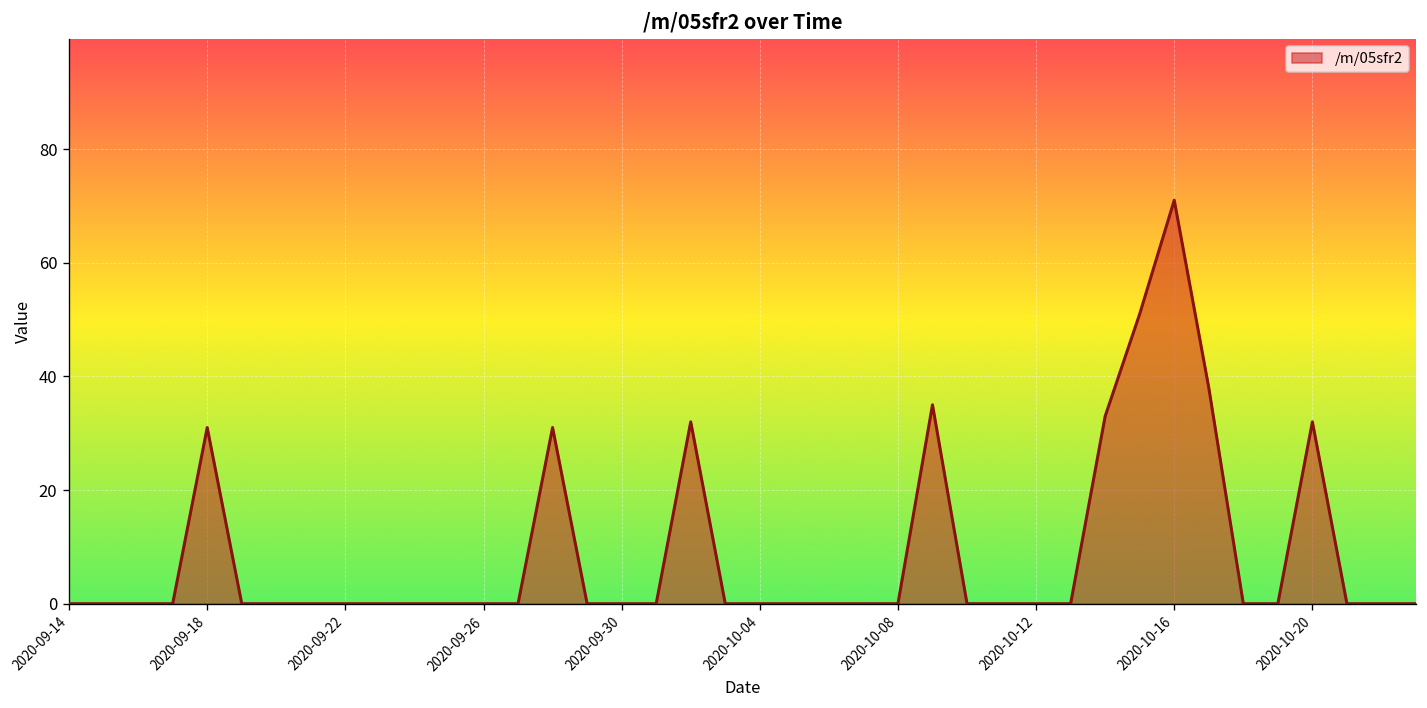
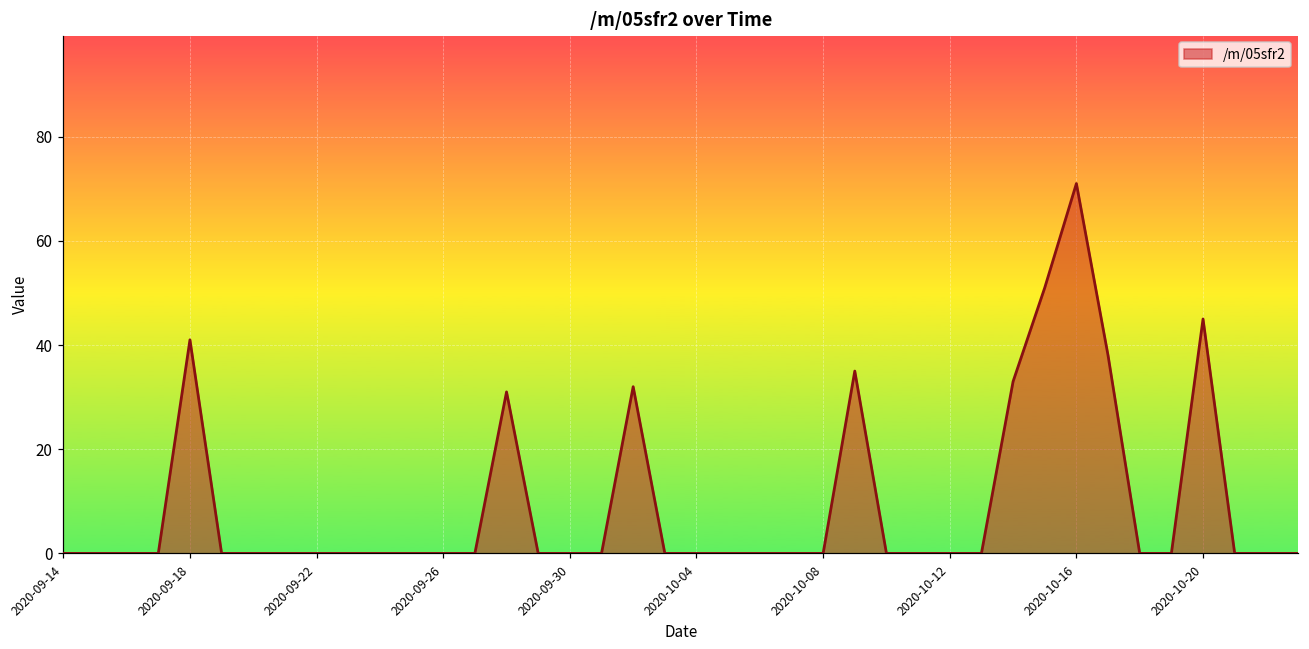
2020-09-18: 31 -> 41
2020-10-20: 32 -> 45
